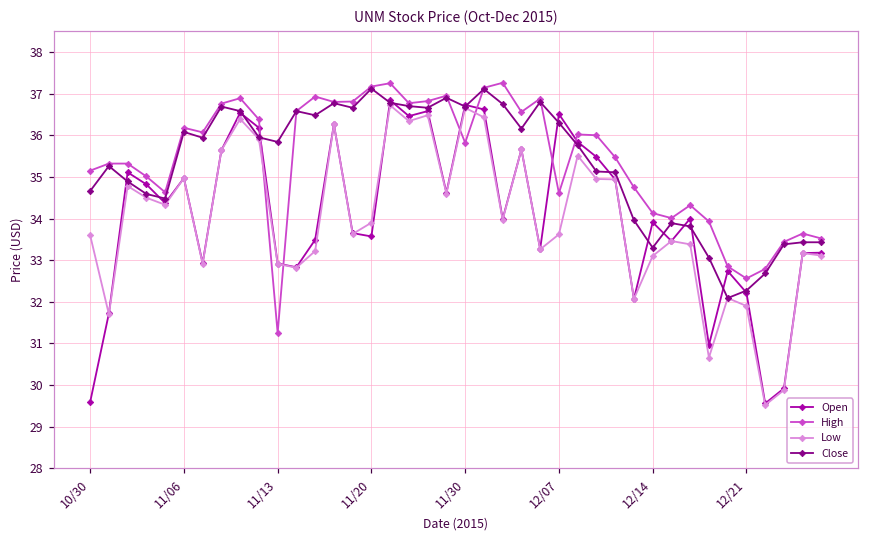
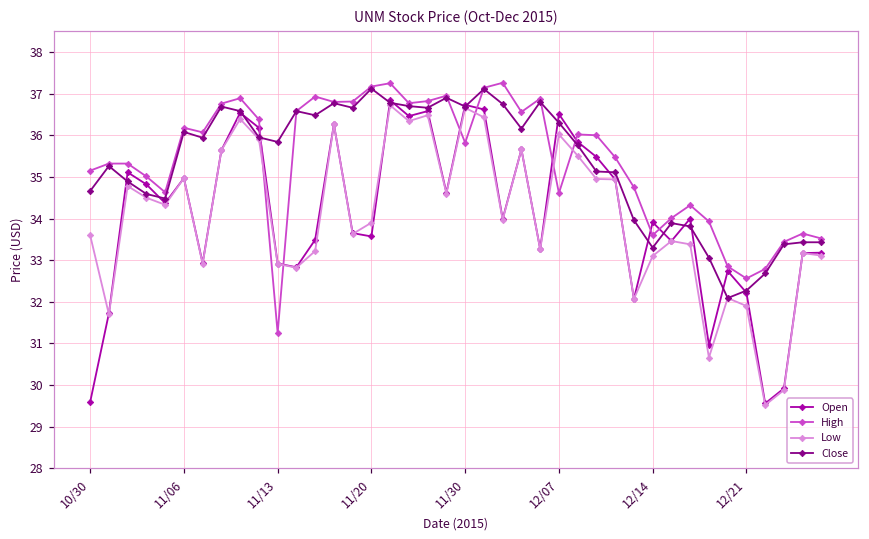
Low, 12/07: 33.6 -> 36.0
High, 12/14: 34.1 -> 33.6
